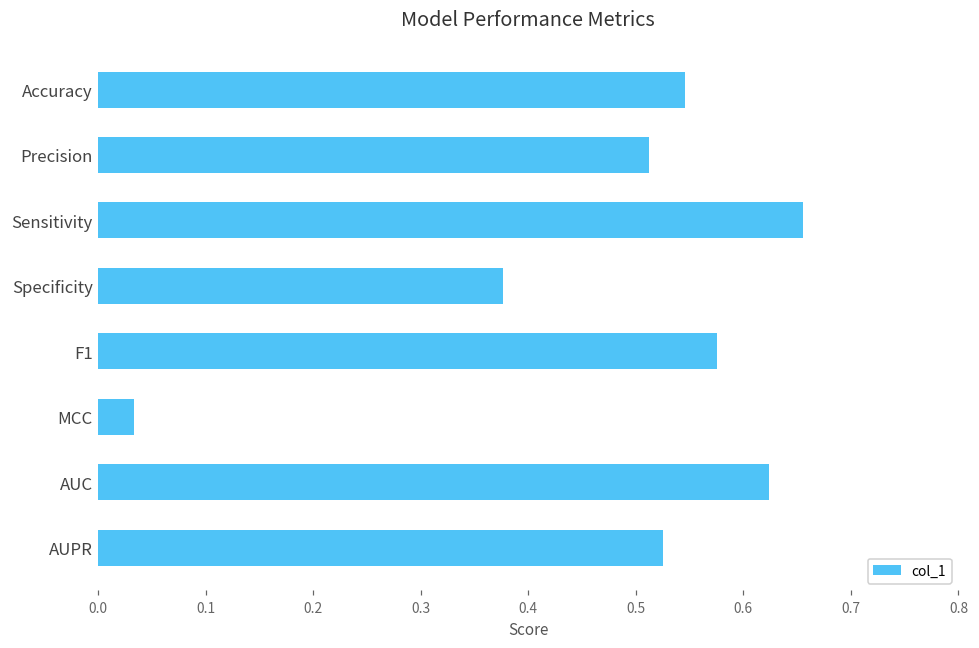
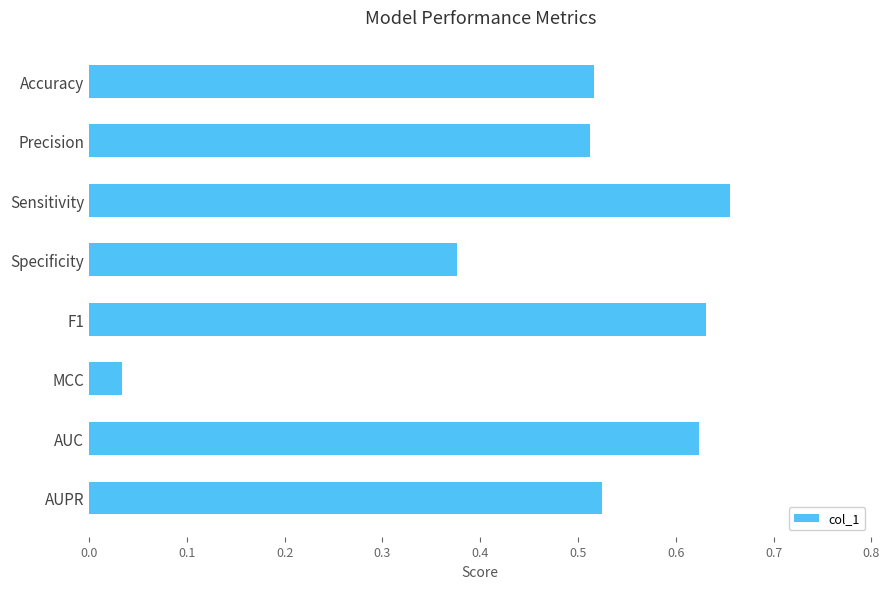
Accuracy: 0.55 -> 0.52
F1: 0.58 -> 0.63
